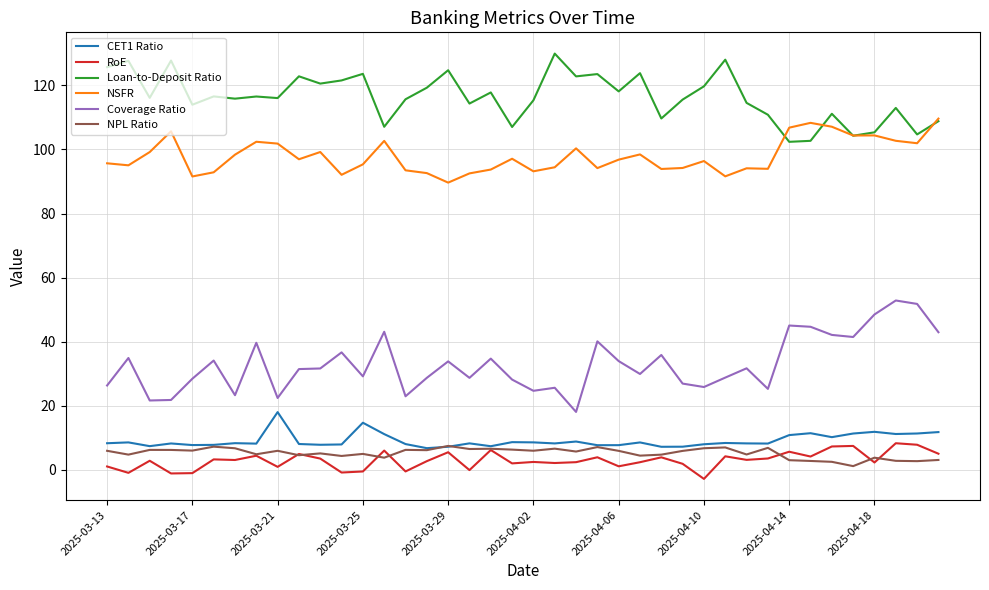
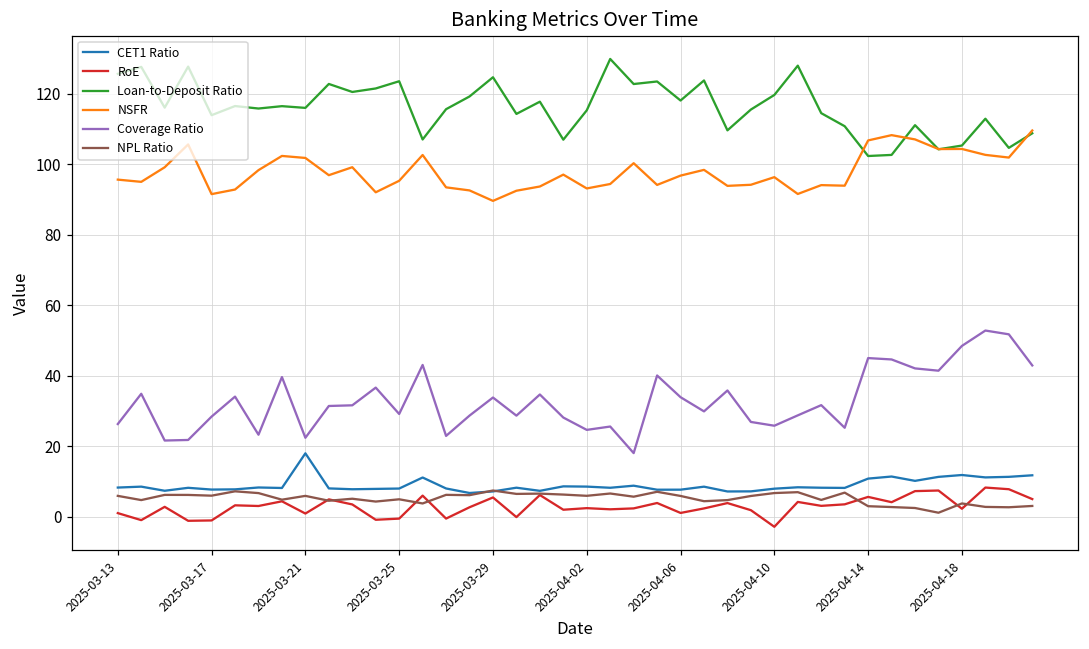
CET1 Ratio, 2025-03-25: 15 -> 8
